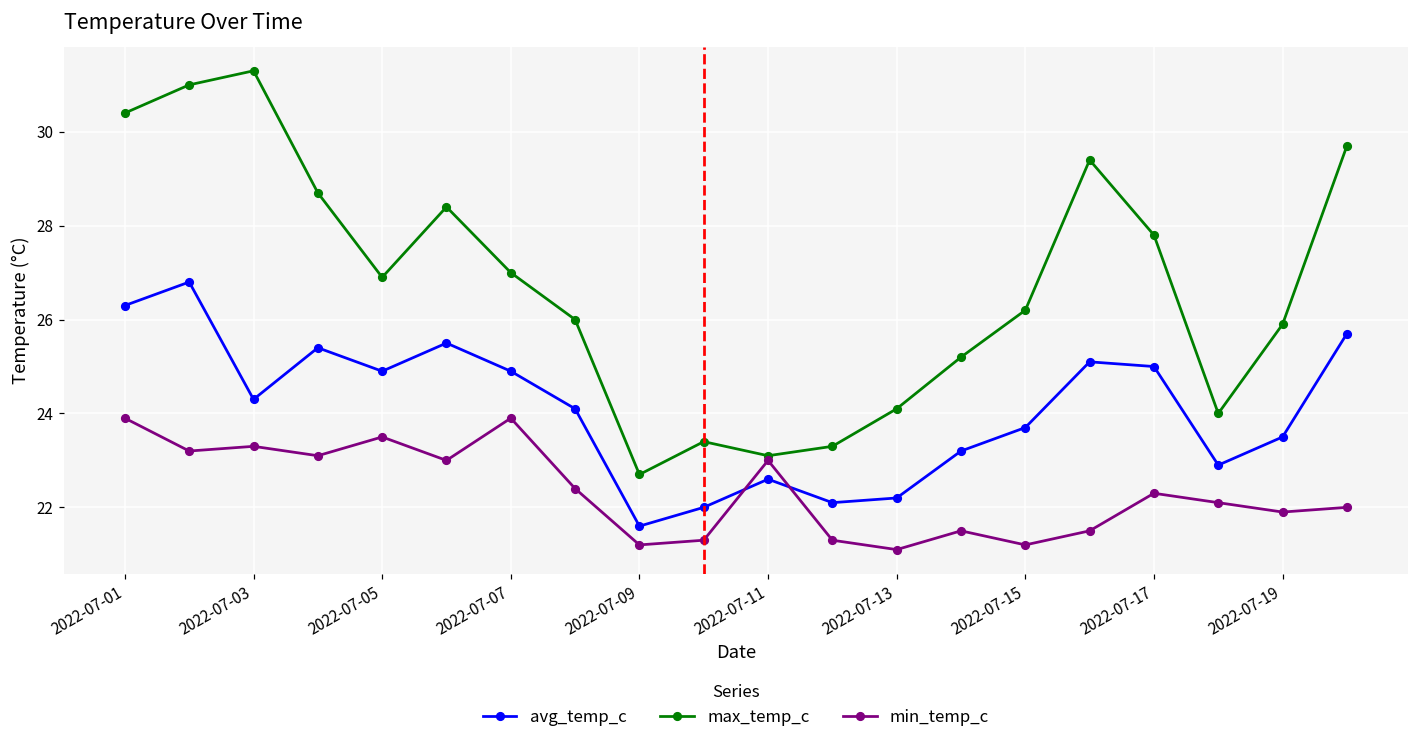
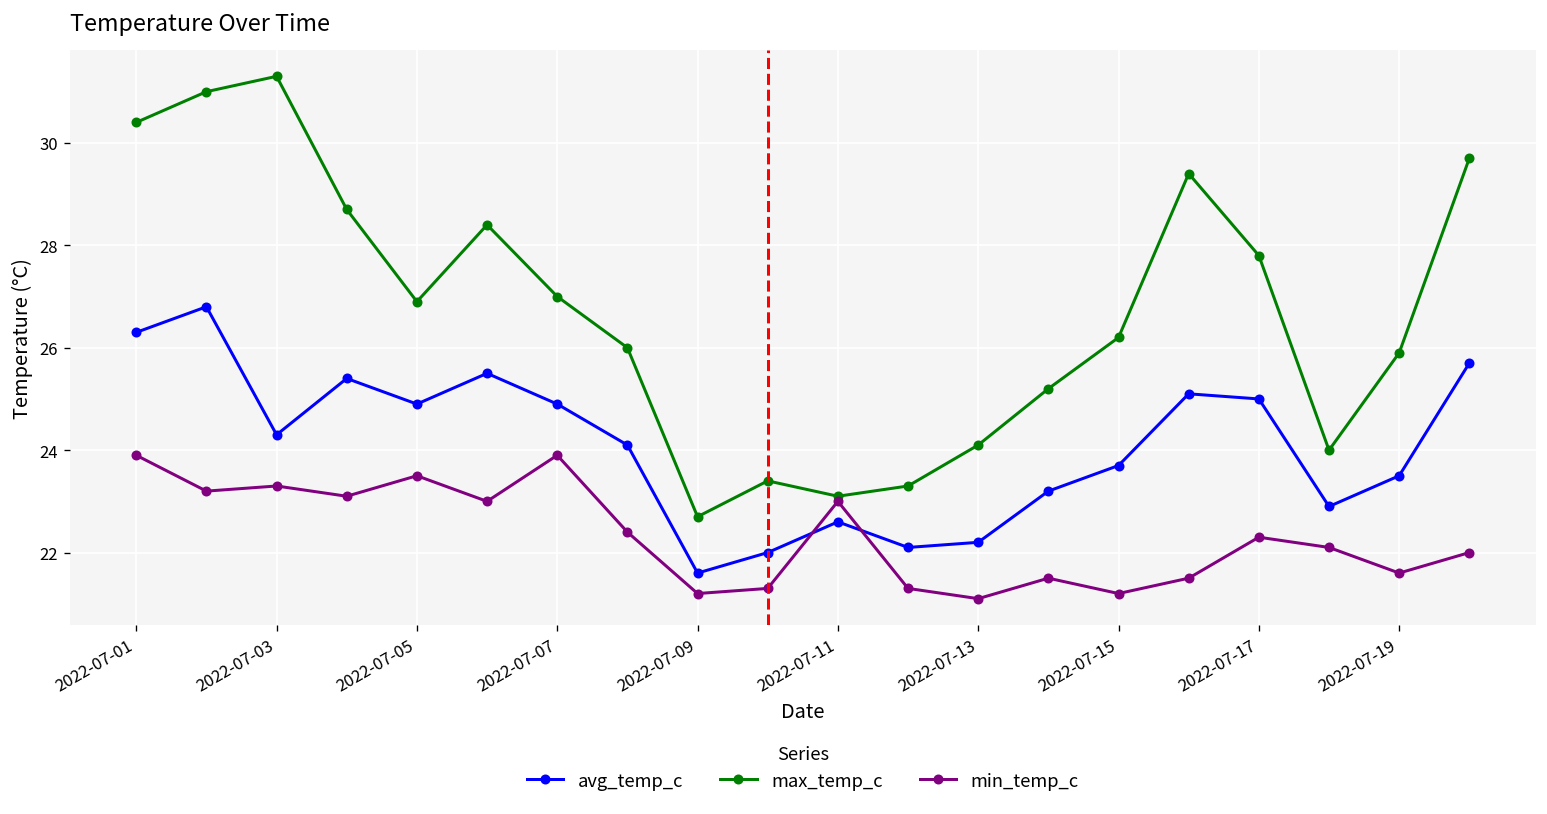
min_temp_c, 2022-07-19: 21.9 -> 21.6
